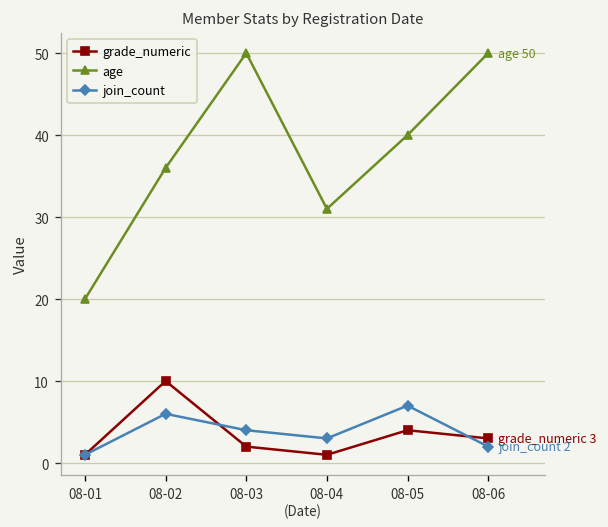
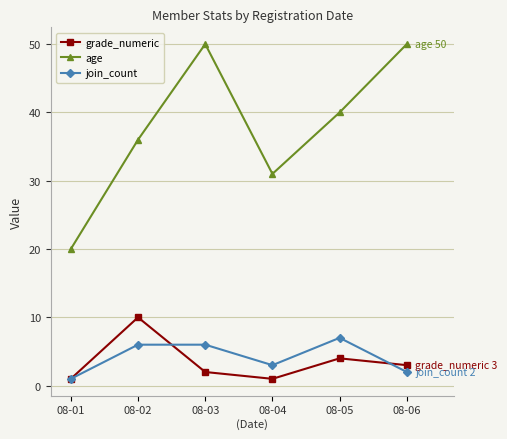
join_count, 08-03: 4 -> 6
